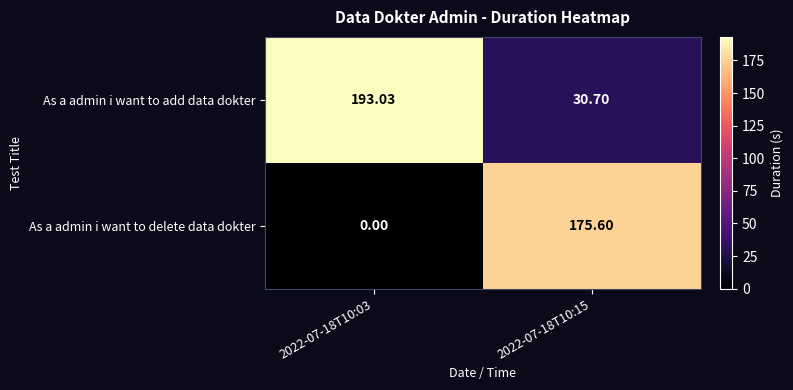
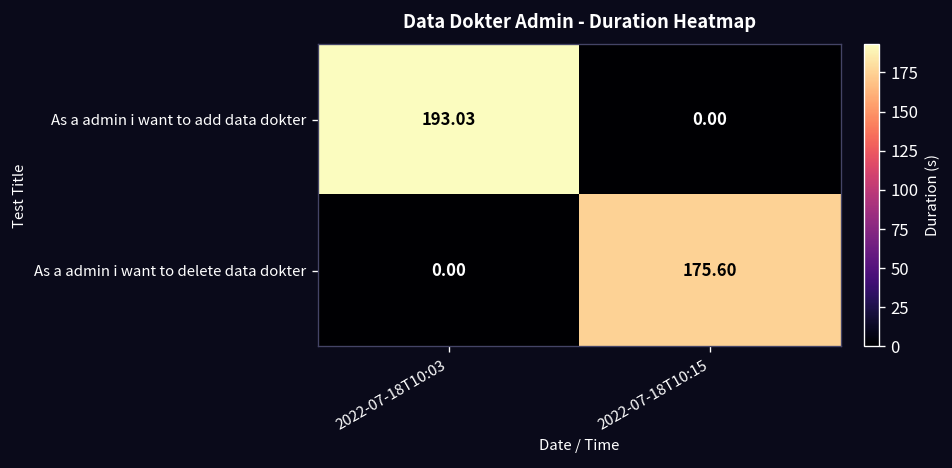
As a admin i want to add data dokter, 2022-07-18T10:15: 30.70 -> 0.00
